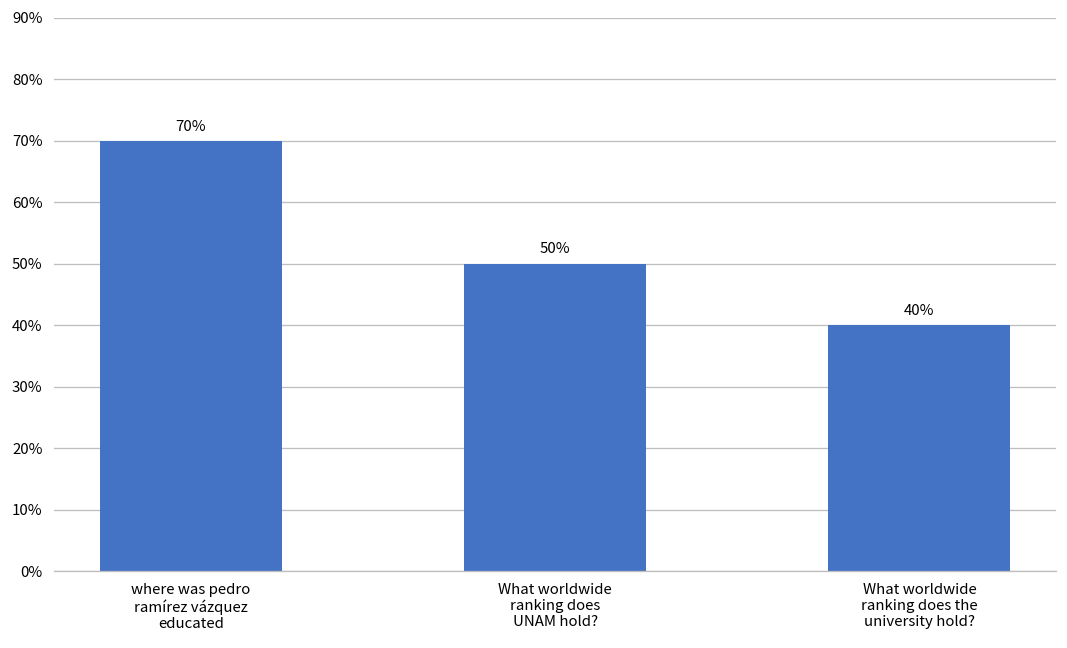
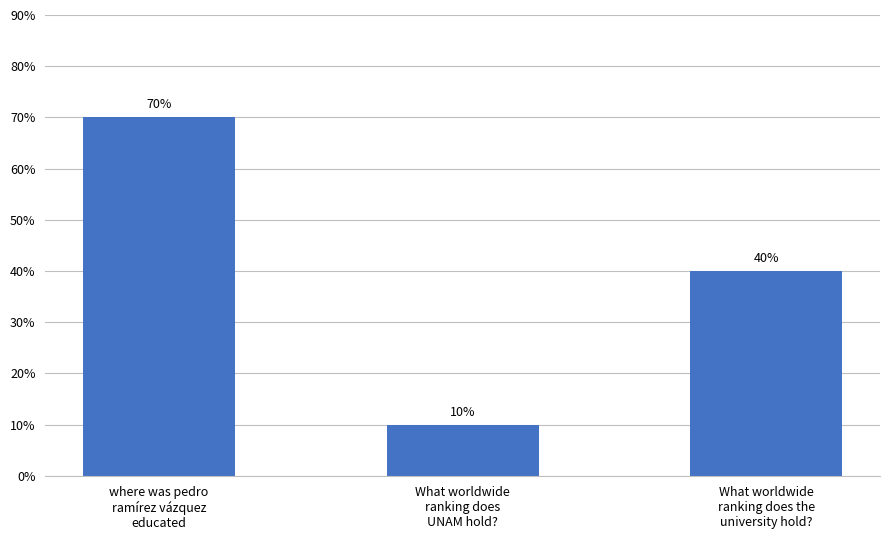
What worldwide ranking does UNAM hold?: 50% -> 10%
